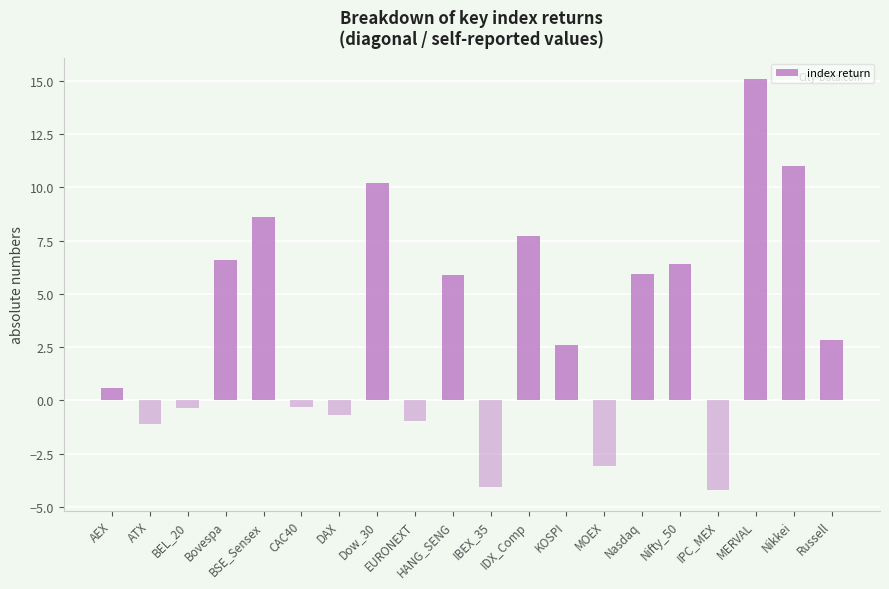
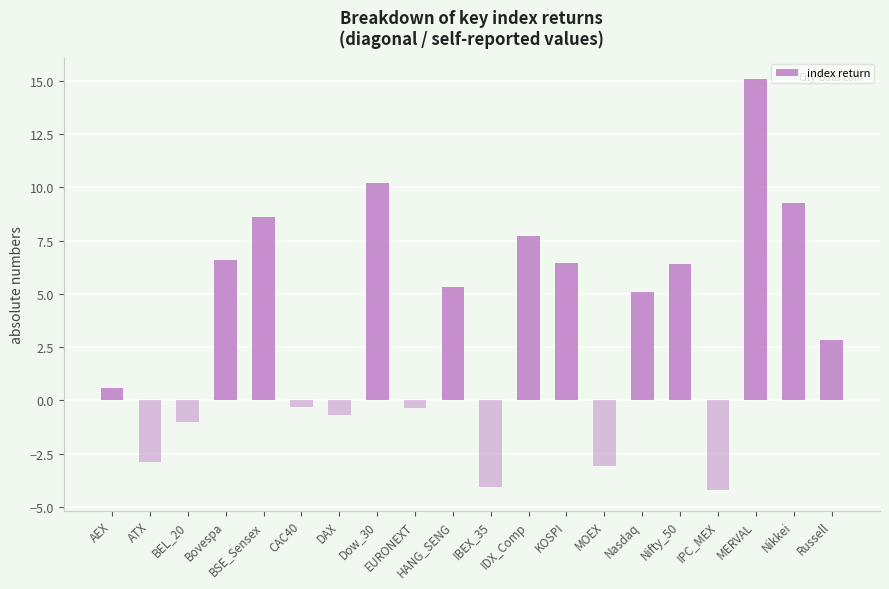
ATX: -1.1 -> -2.9
BEL_20: -0.4 -> -1.0
EURONEXT: -1.0 -> -0.4
HANG_SENG: 5.9 -> 5.3
KOSPI: 2.6 -> 6.4
Nasdaq: 5.9 -> 5.1
Nikkei: 11.0 -> 9.3
